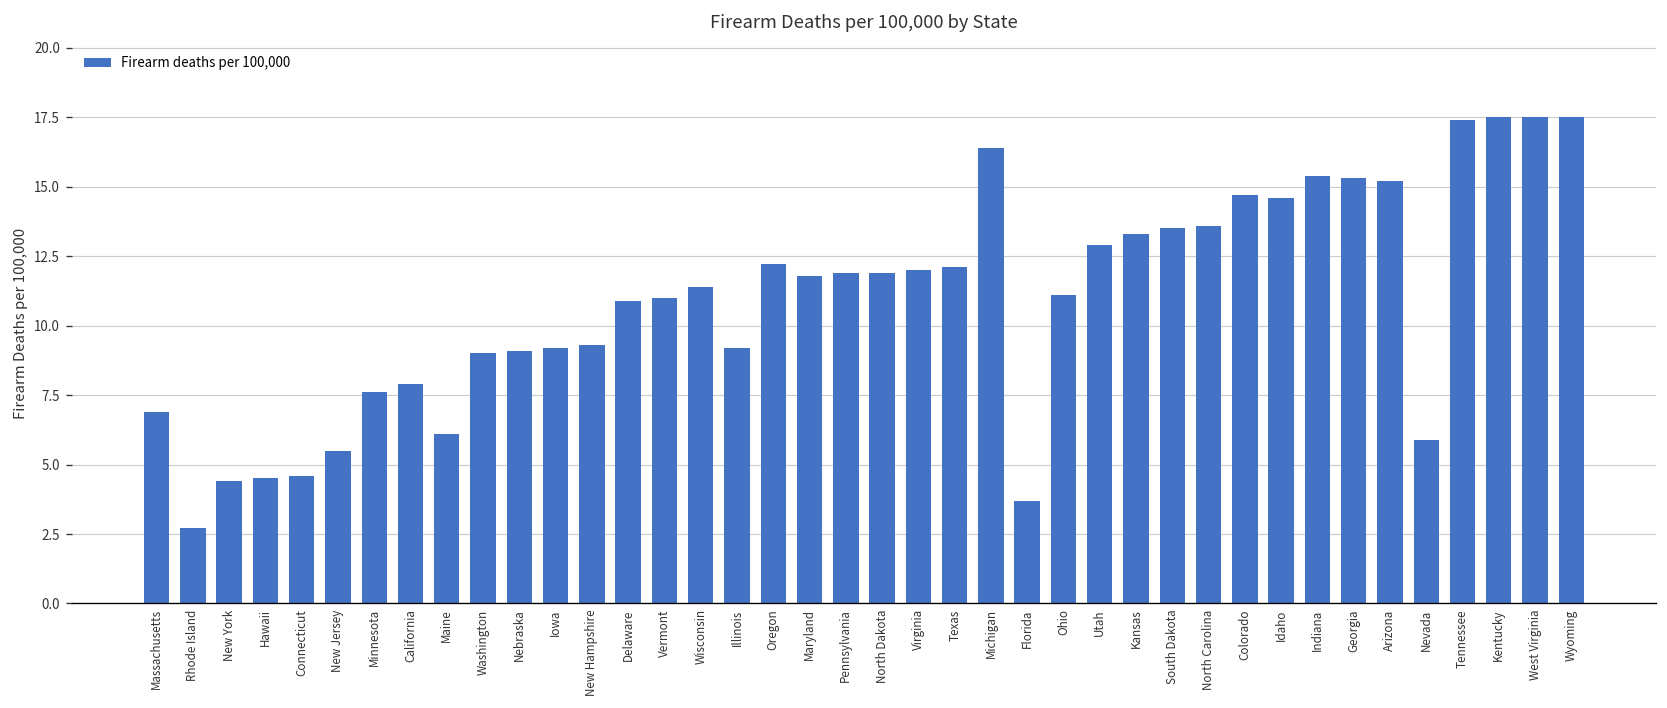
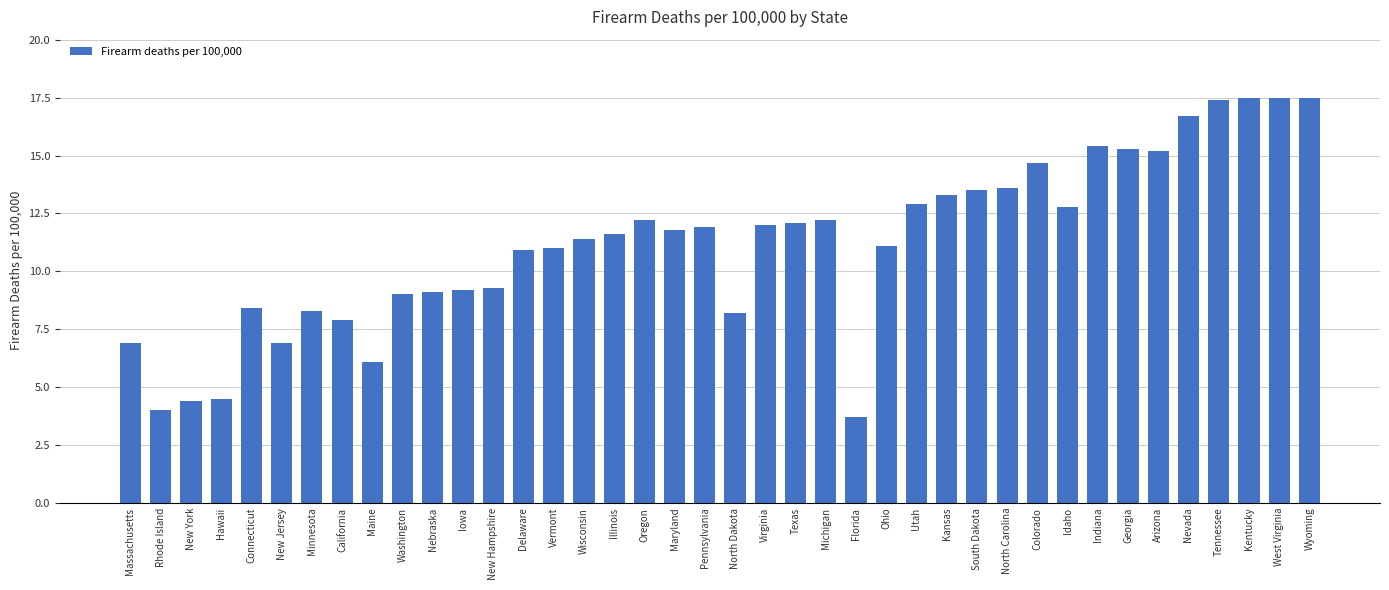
Rhode Island: 2.7 -> 4.0
Connecticut: 4.6 -> 8.4
New Jersey: 5.5 -> 6.9
Minnesota: 7.6 -> 8.3
Illinois: 9.2 -> 11.6
North Dakota: 11.9 -> 8.2
Michigan: 16.4 -> 12.2
Idaho: 14.6 -> 12.8
Nevada: 5.9 -> 16.7
